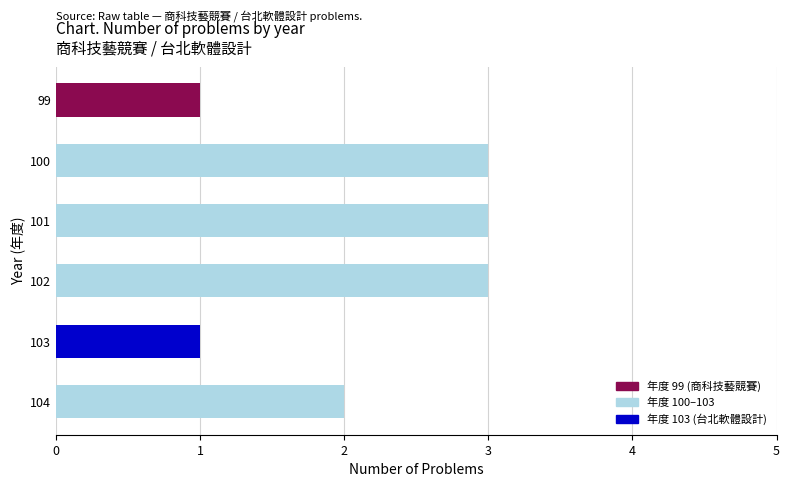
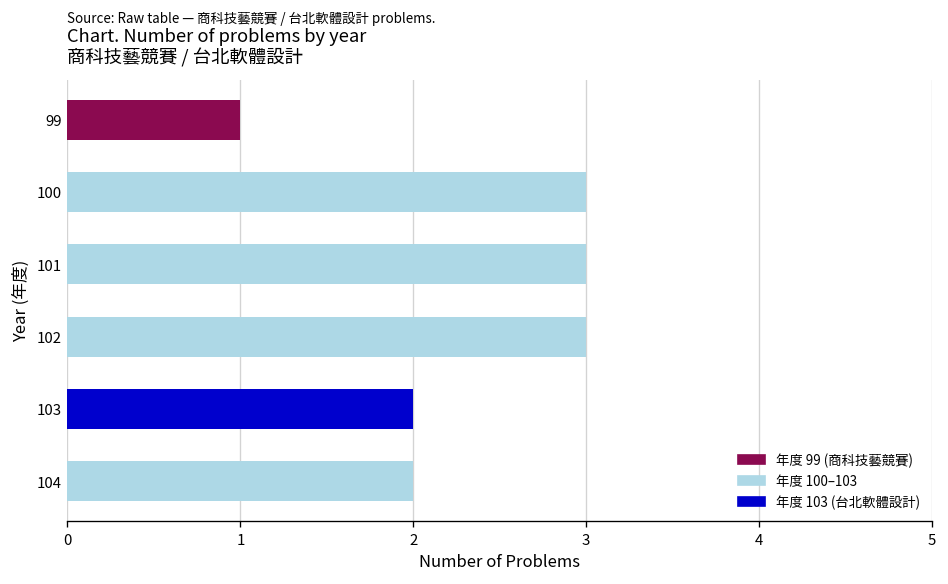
103: 1 -> 2
